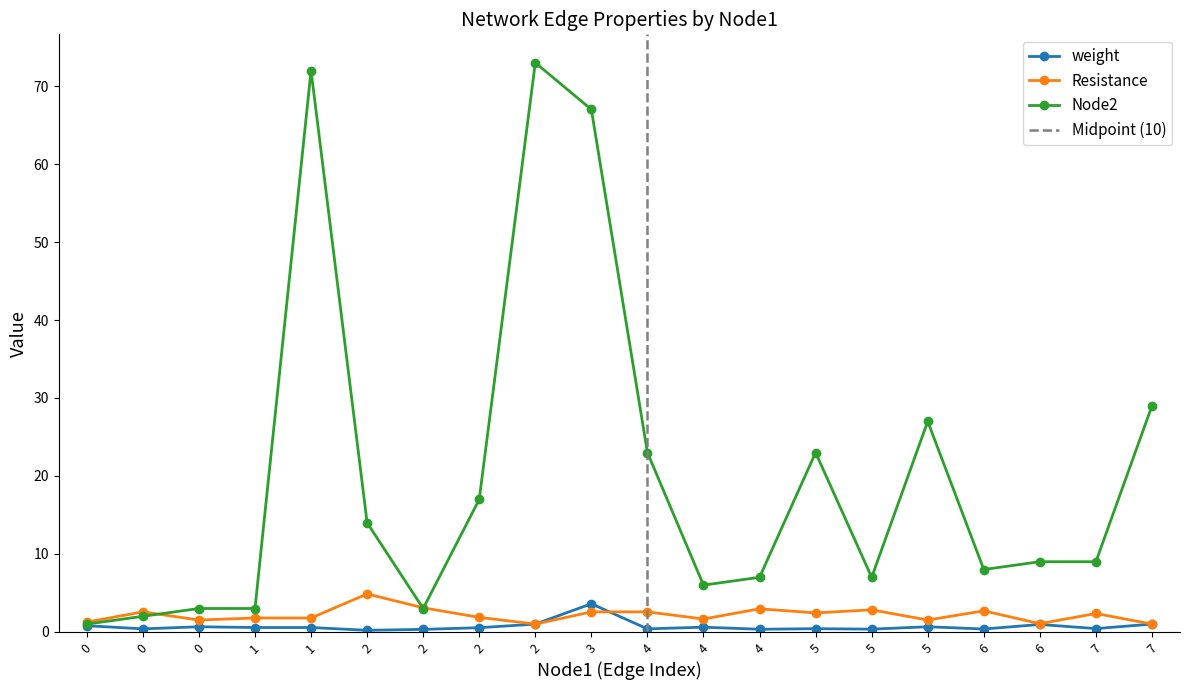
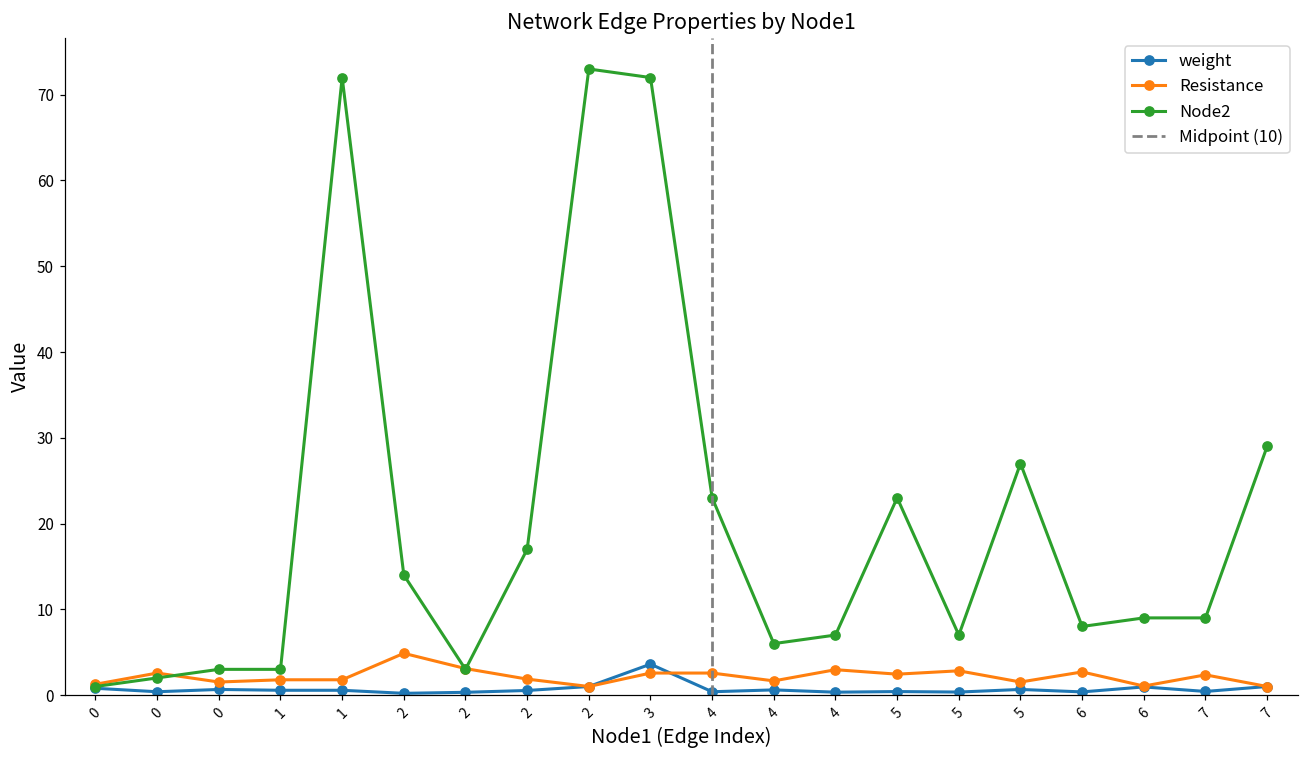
Node2, 3: 67 -> 72
